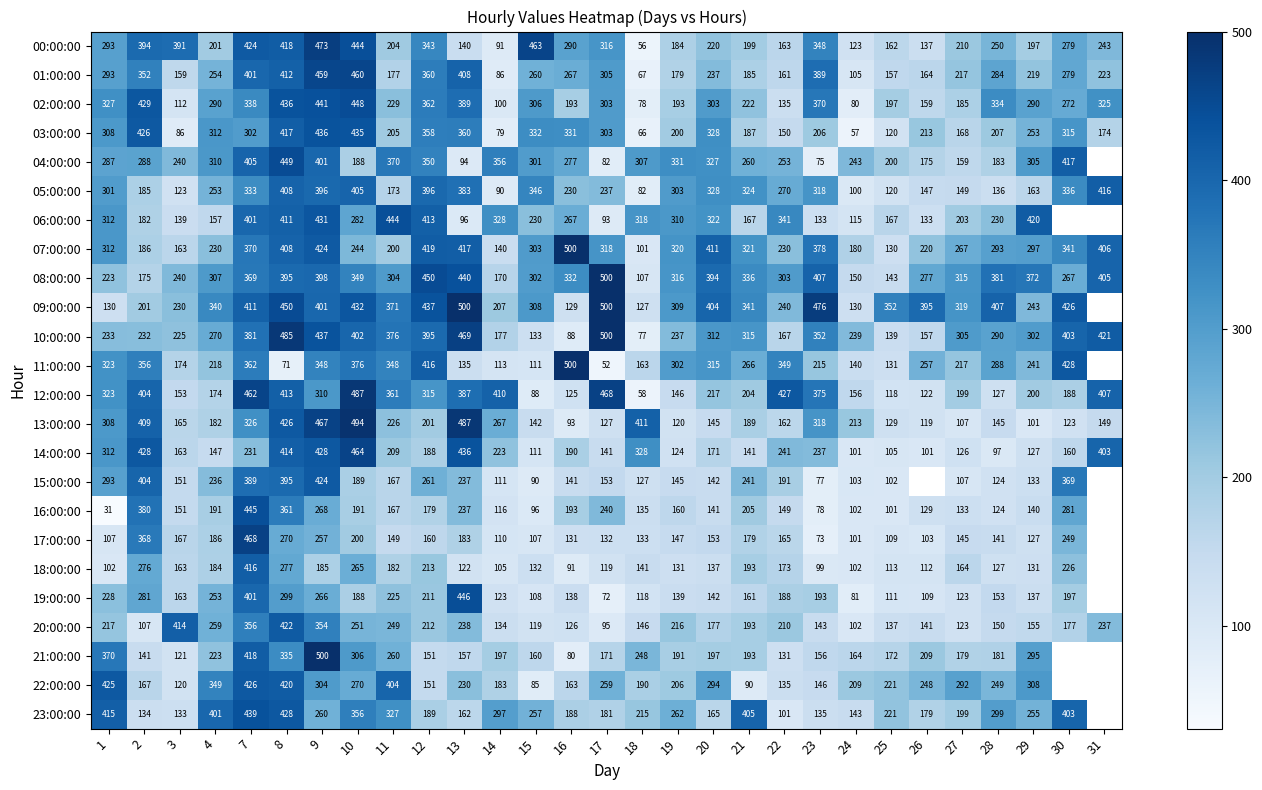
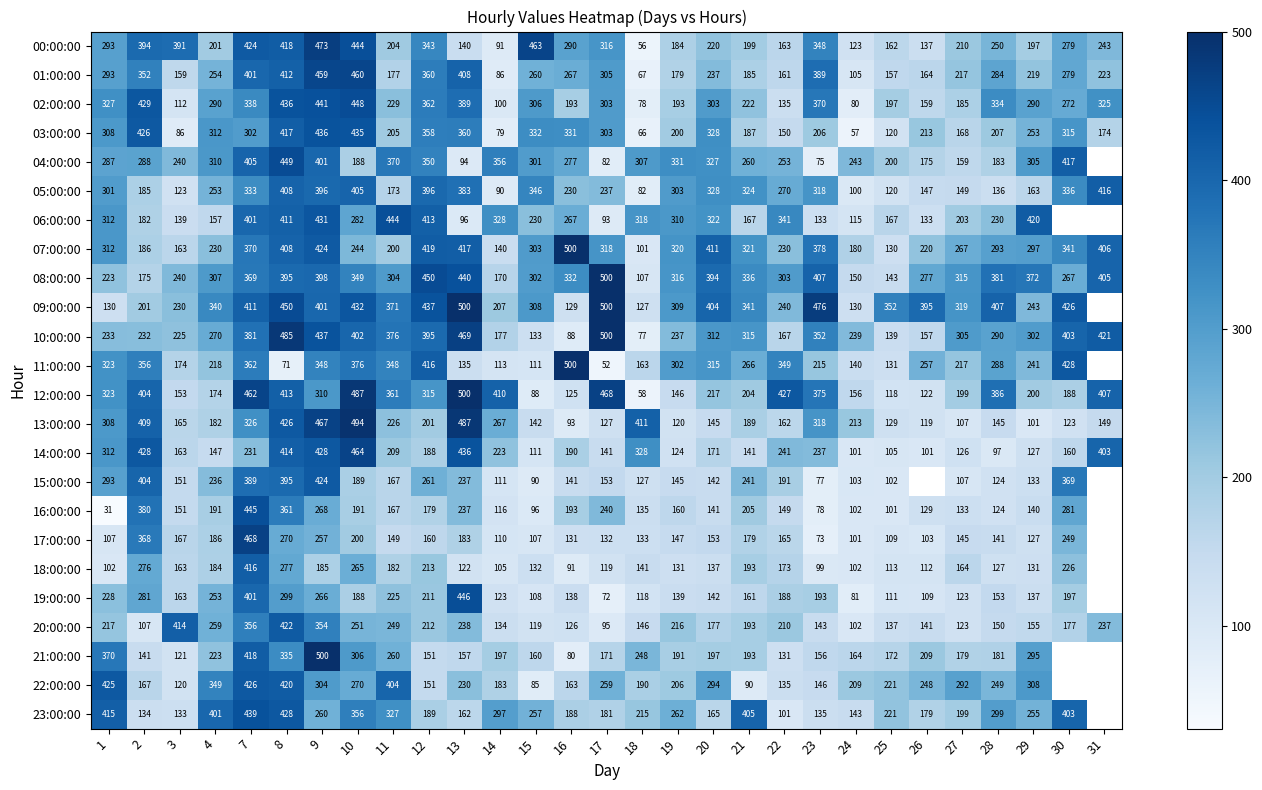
12:00:00, 13: 387 -> 500
12:00:00, 28: 127 -> 386
